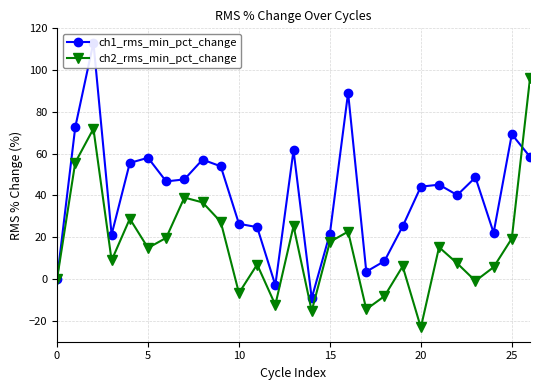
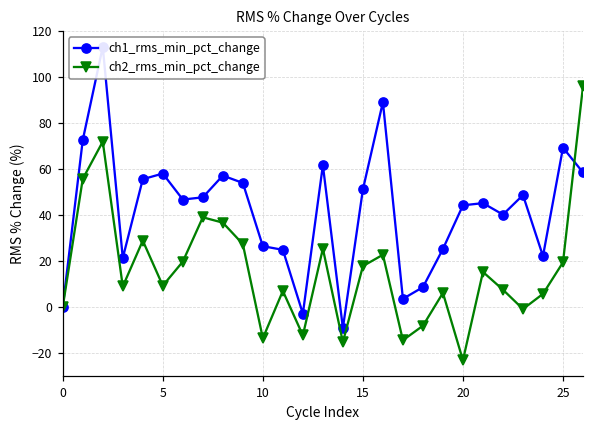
ch2_rms_min_pct_change, 5: 15 -> 9
ch2_rms_min_pct_change, 10: -7 -> -14
ch1_rms_min_pct_change, 15: 22 -> 51
